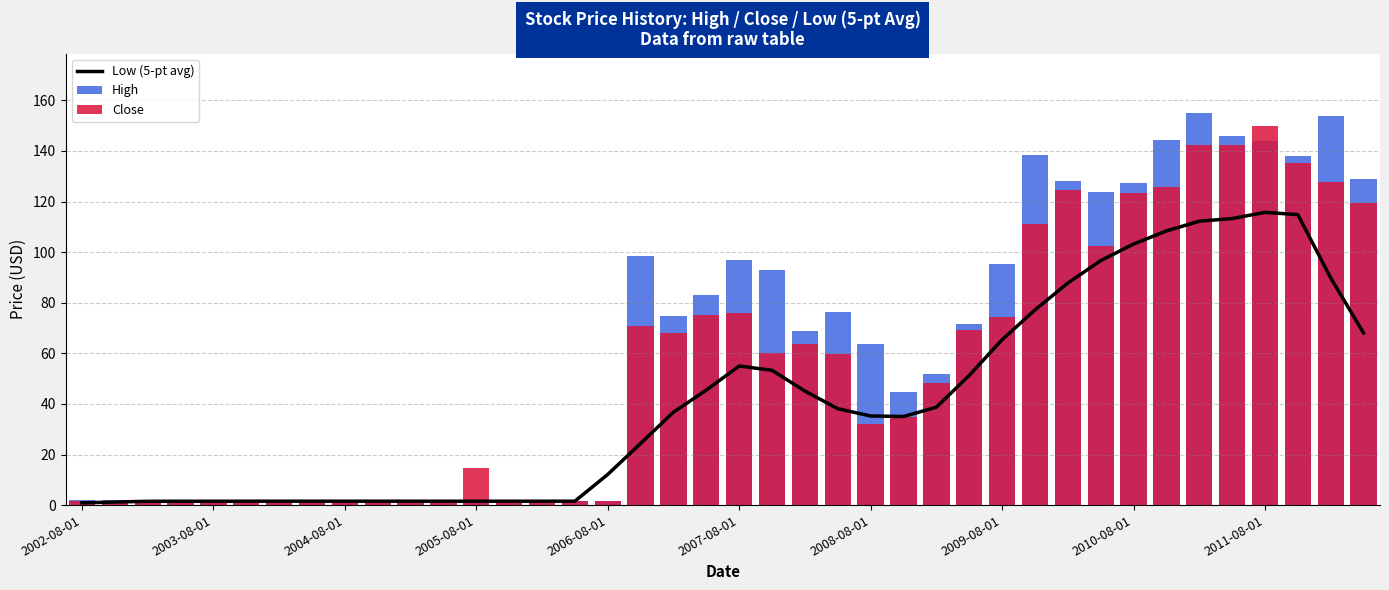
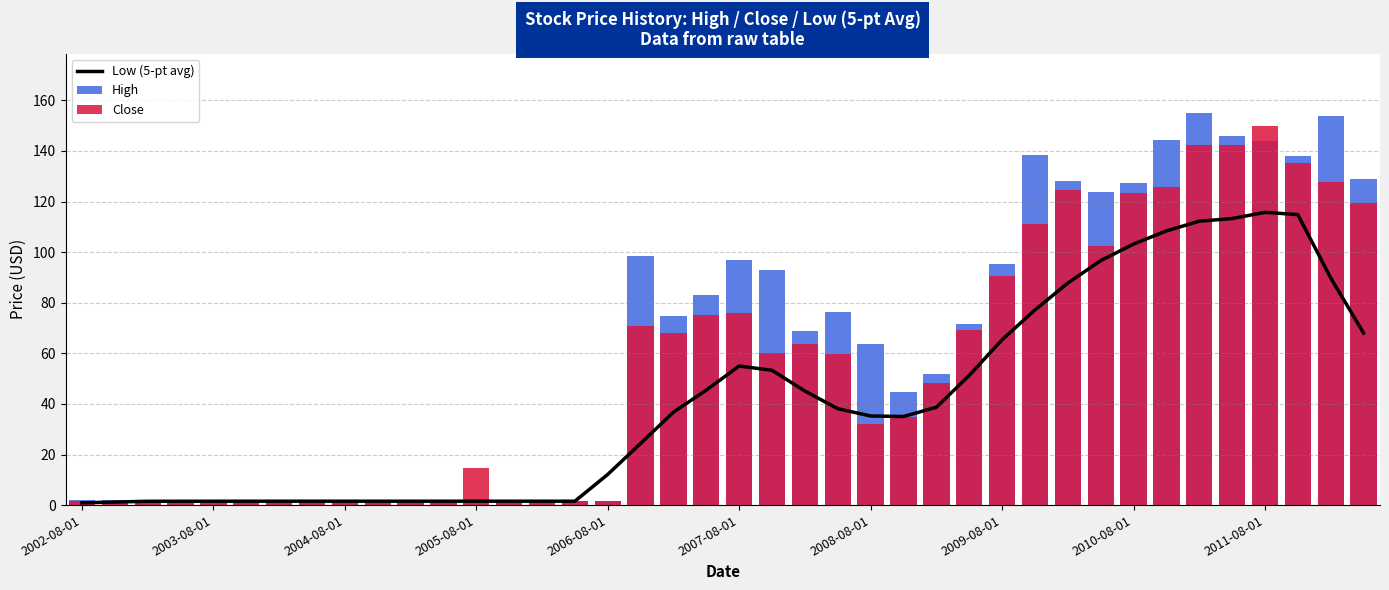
Close, 2009-08-01: 74 -> 90
